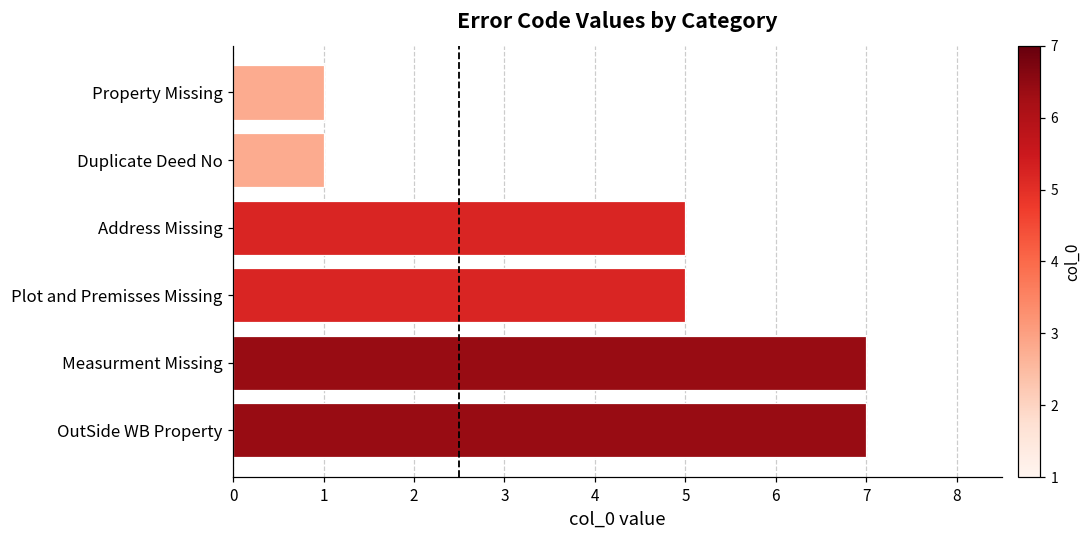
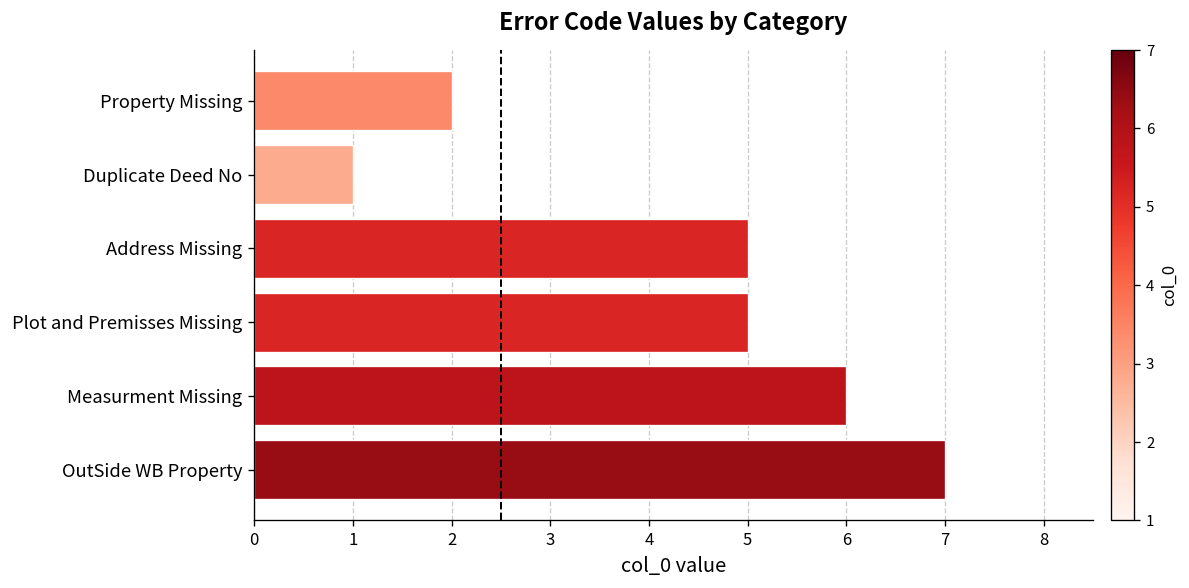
Property Missing: 1 -> 2
Measurment Missing: 7 -> 6
